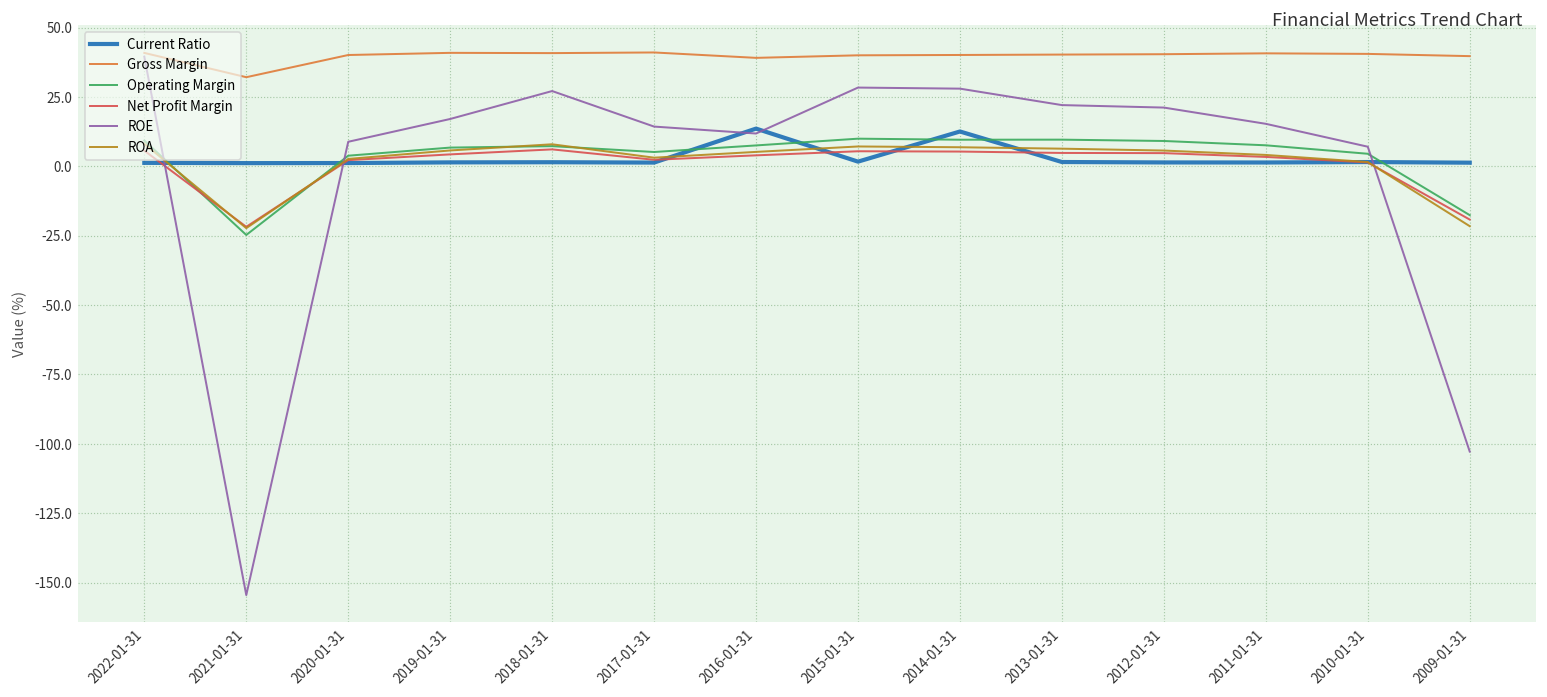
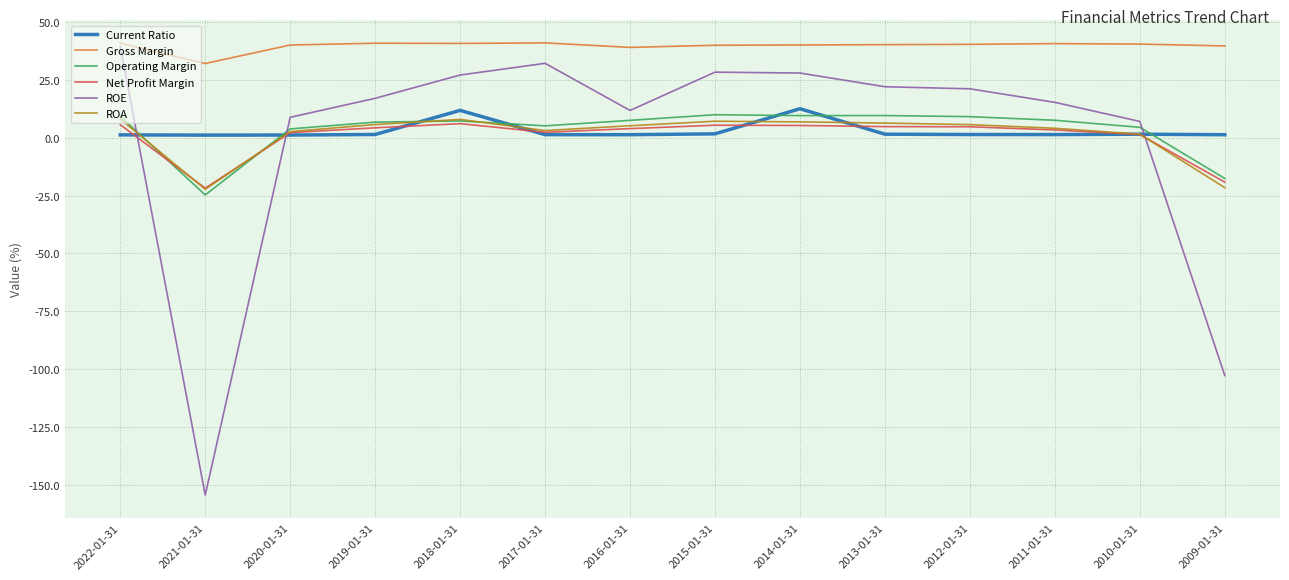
Current Ratio, 2018-01-31: 1 -> 12
ROE, 2017-01-31: 14 -> 32
Current Ratio, 2016-01-31: 14 -> 1
